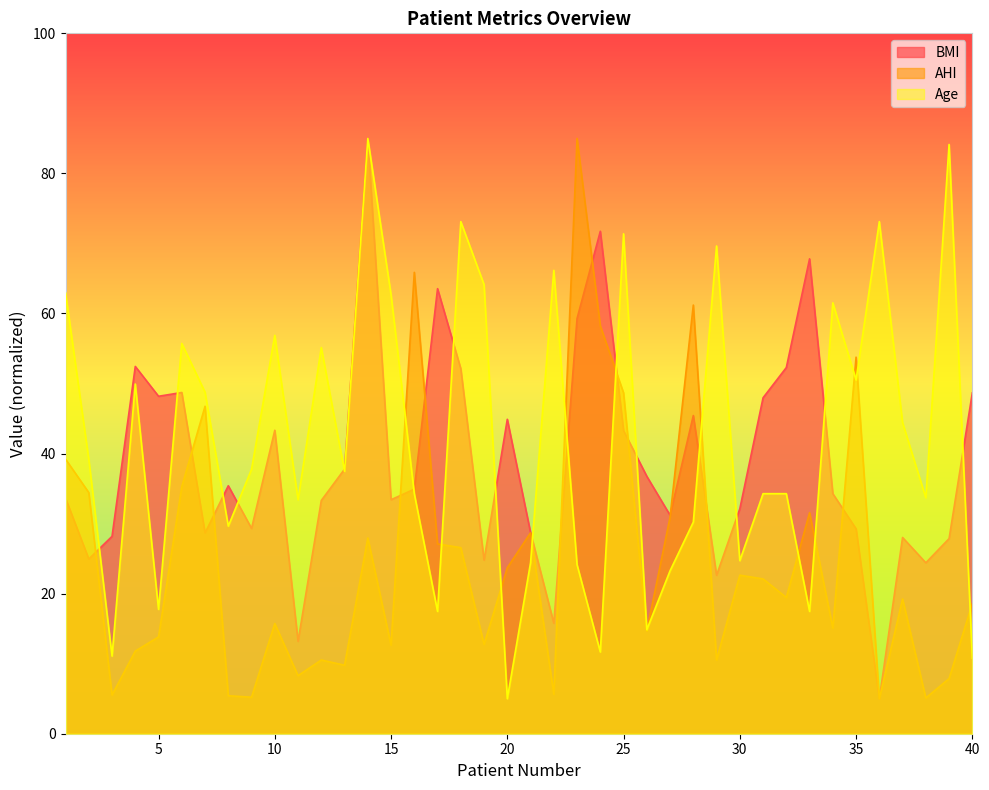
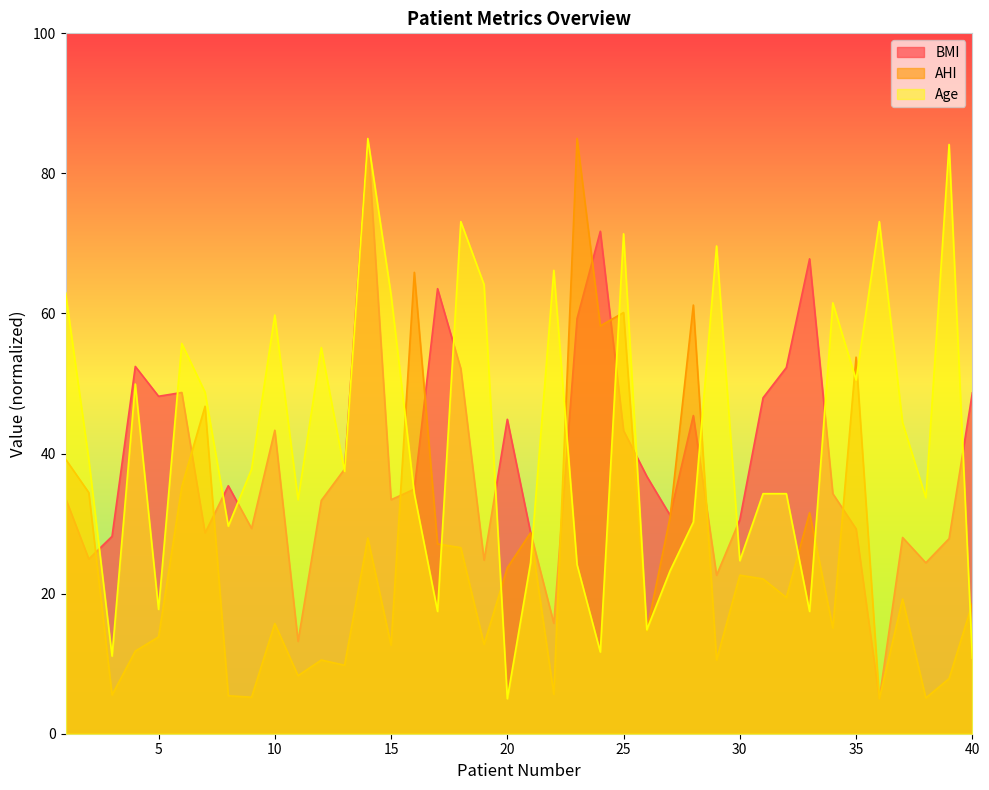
Age, 10: 57 -> 60
AHI, 25: 49 -> 60
BMI, 30: 32 -> 31
